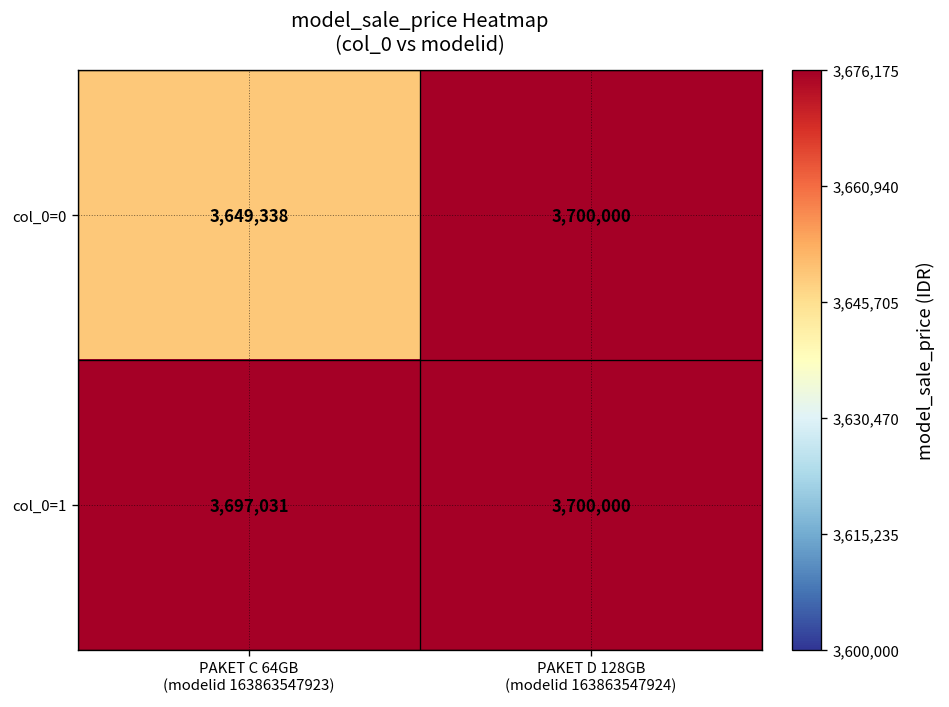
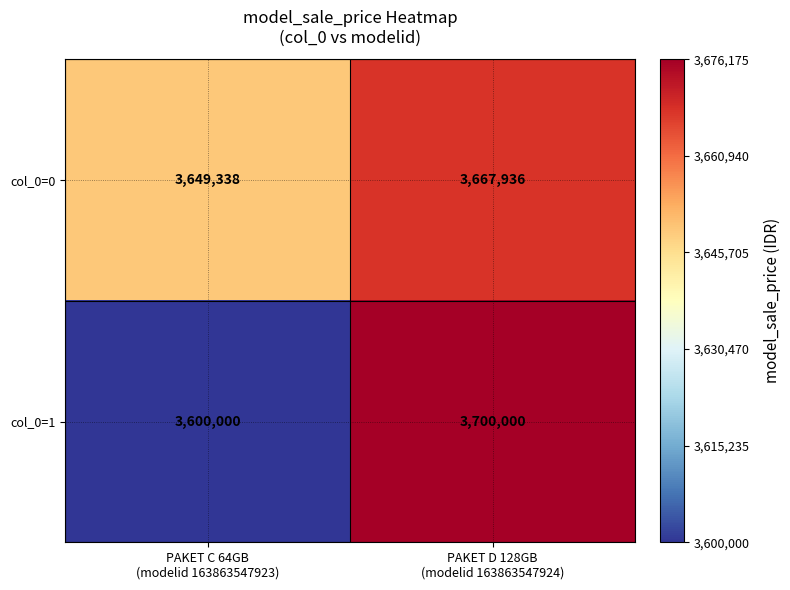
col_0=0, PAKET D 128GB (modelid 163863547924): 3,700,000 -> 3,667,936
col_0=1, PAKET C 64GB (modelid 163863547923): 3,697,031 -> 3,600,000
